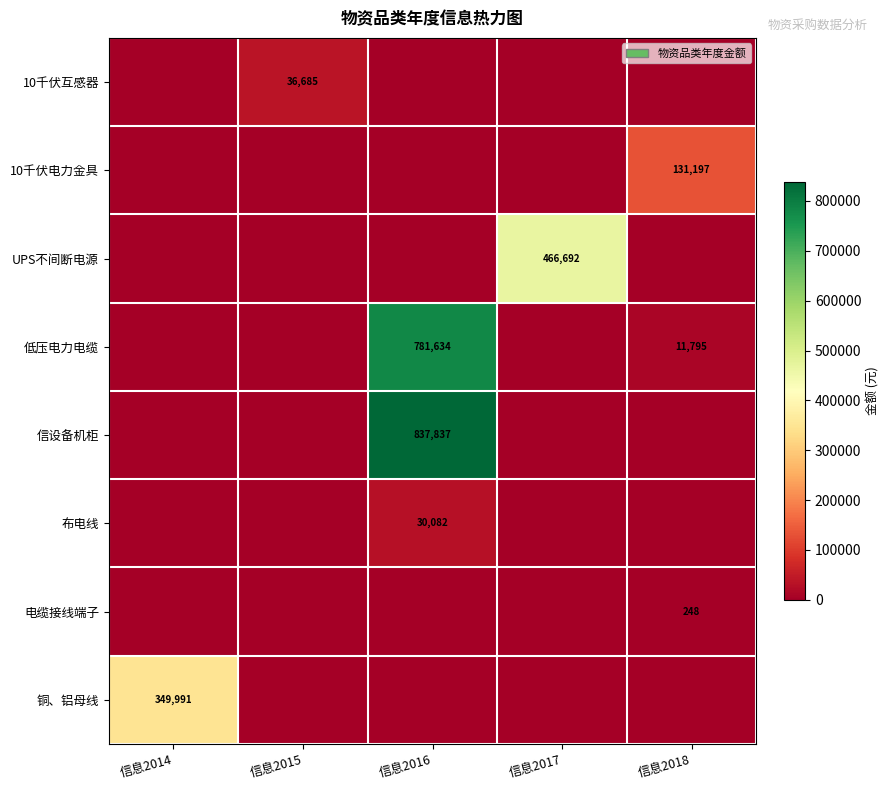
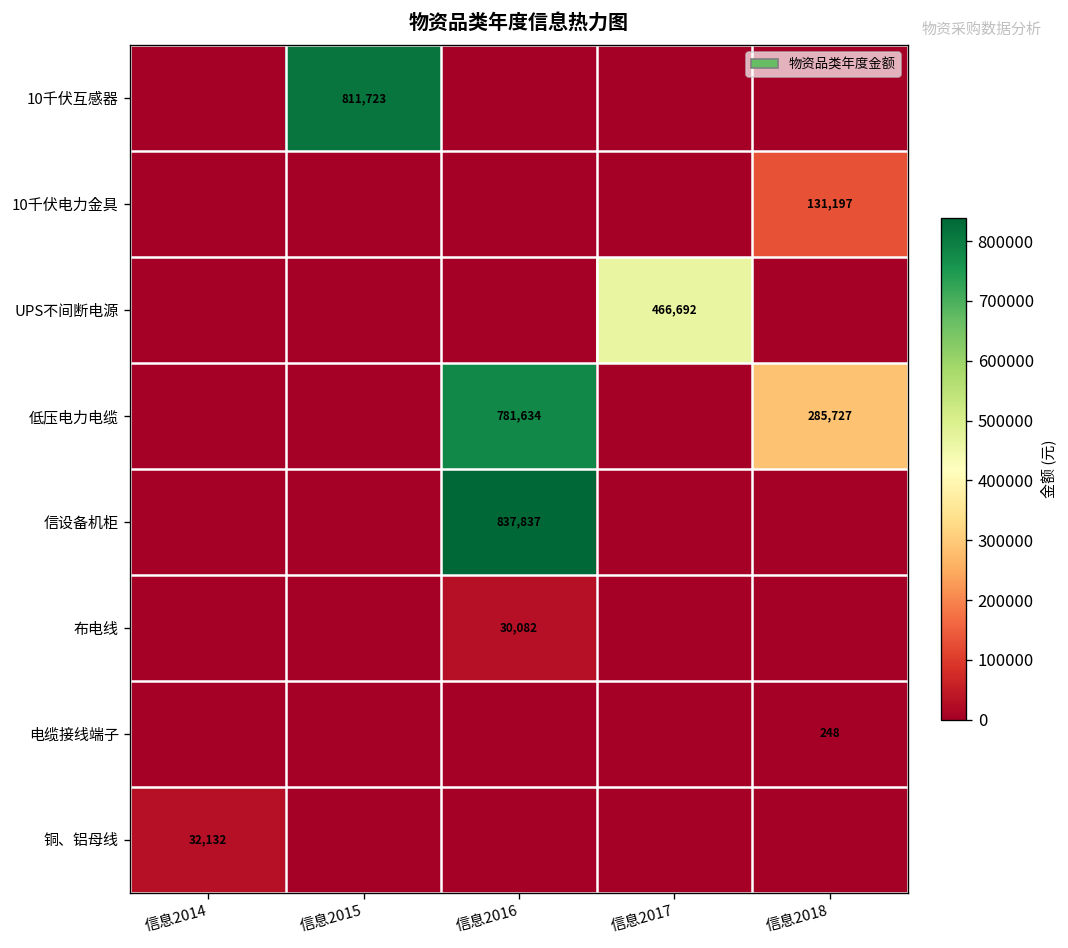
10千伏互感器, 信息2015: 36,685 -> 811,723
低压电力电缆, 信息2018: 11,795 -> 285,727
铜、铝母线, 信息2014: 349,991 -> 32,132
